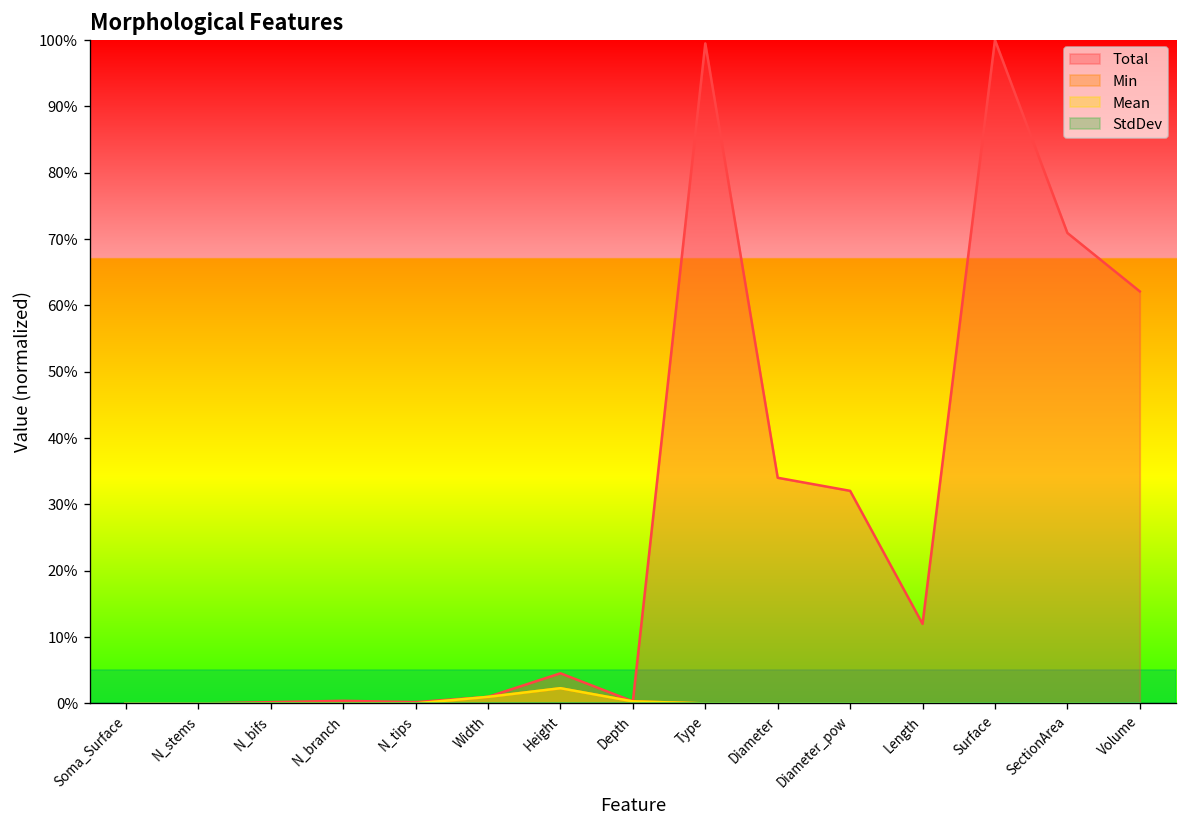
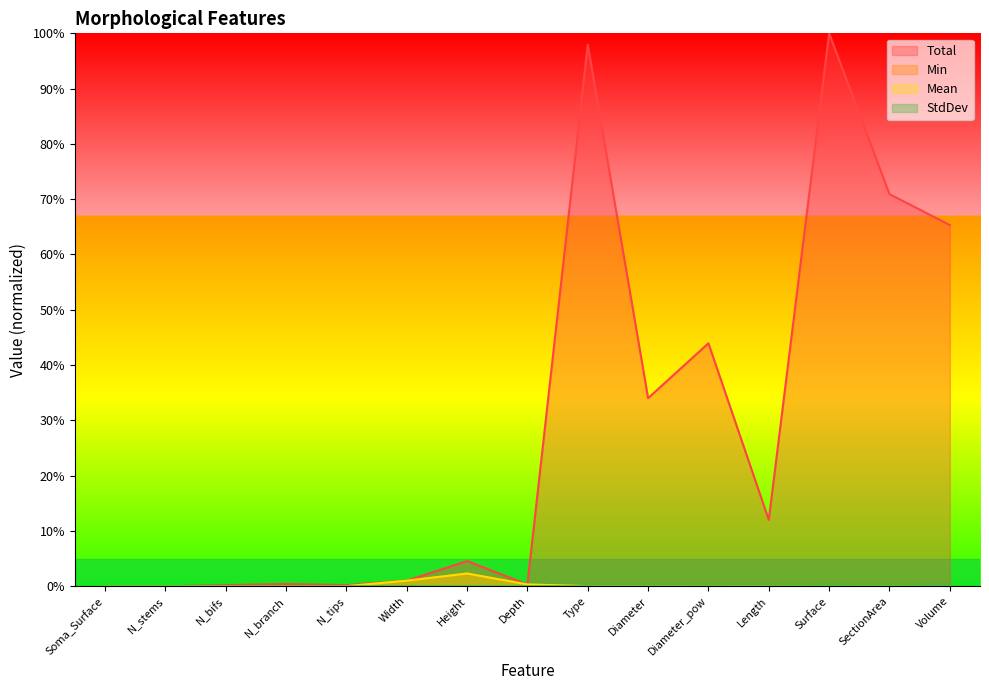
Total, Type: 99% -> 98%
Total, Diameter_pow: 32% -> 44%
Total, Volume: 62% -> 65%
